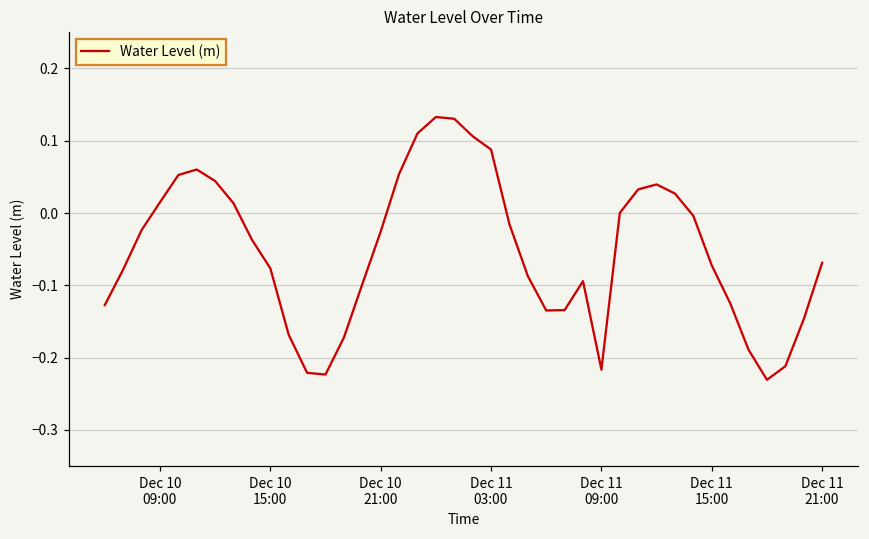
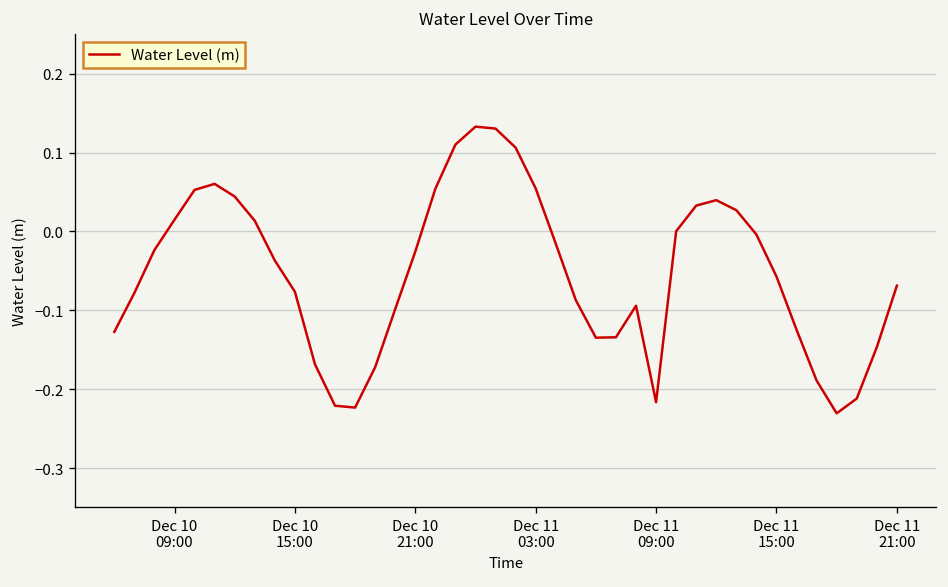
Dec 11 03:00: 0.09 -> 0.05
Dec 11 15:00: -0.07 -> -0.06
